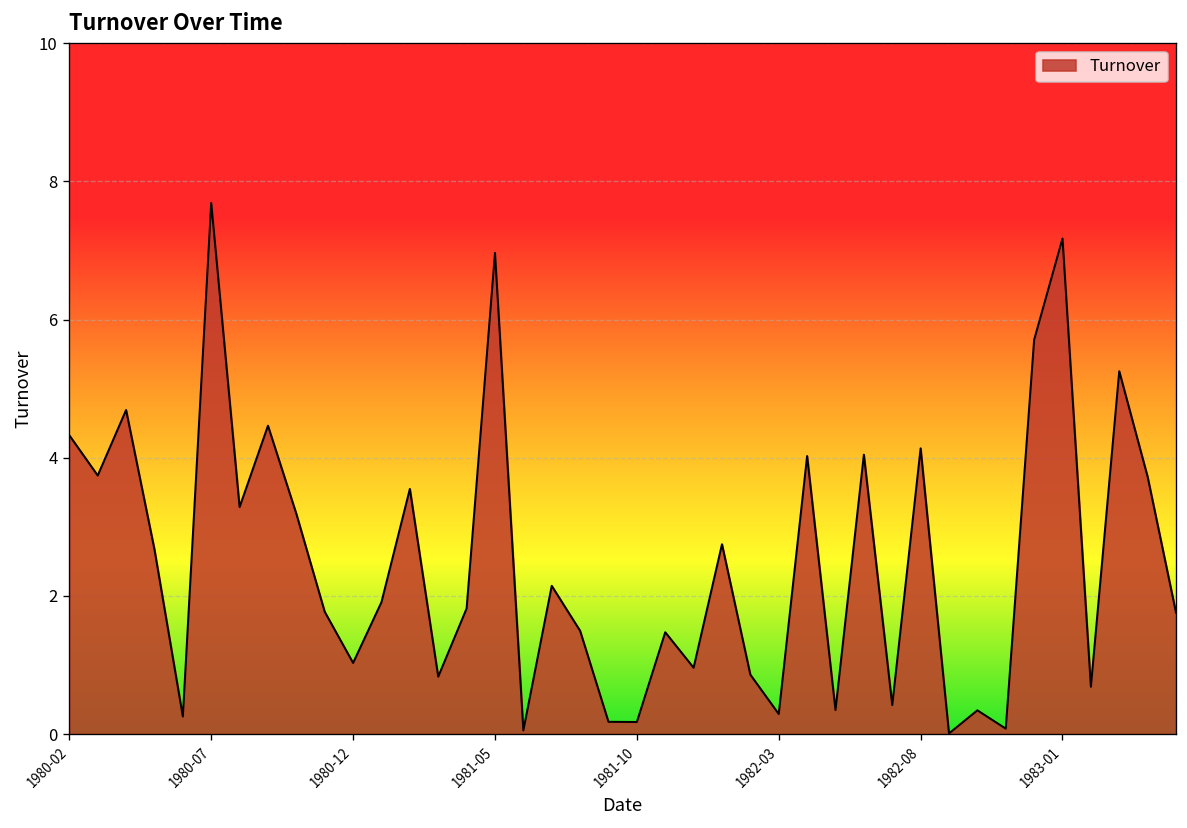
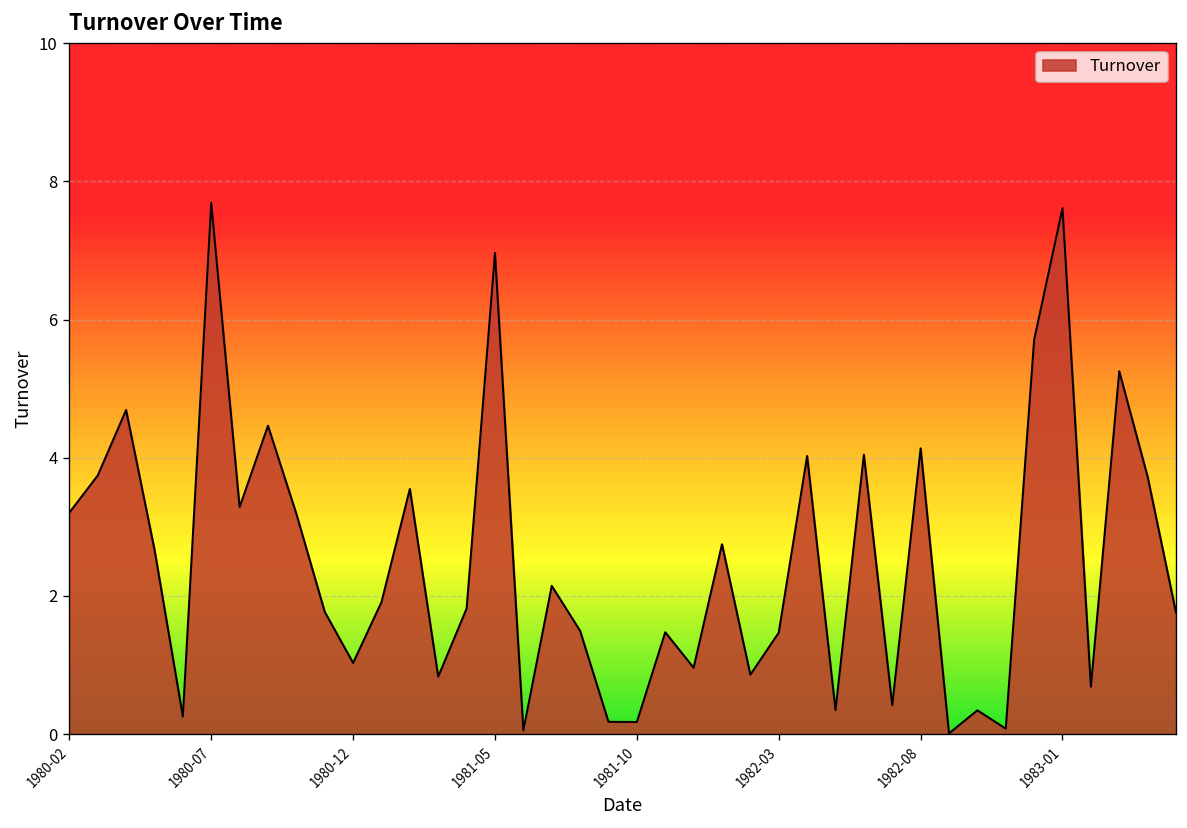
1980-02: 4.3 -> 3.2
1982-03: 0.3 -> 1.5
1983-01: 7.2 -> 7.6
